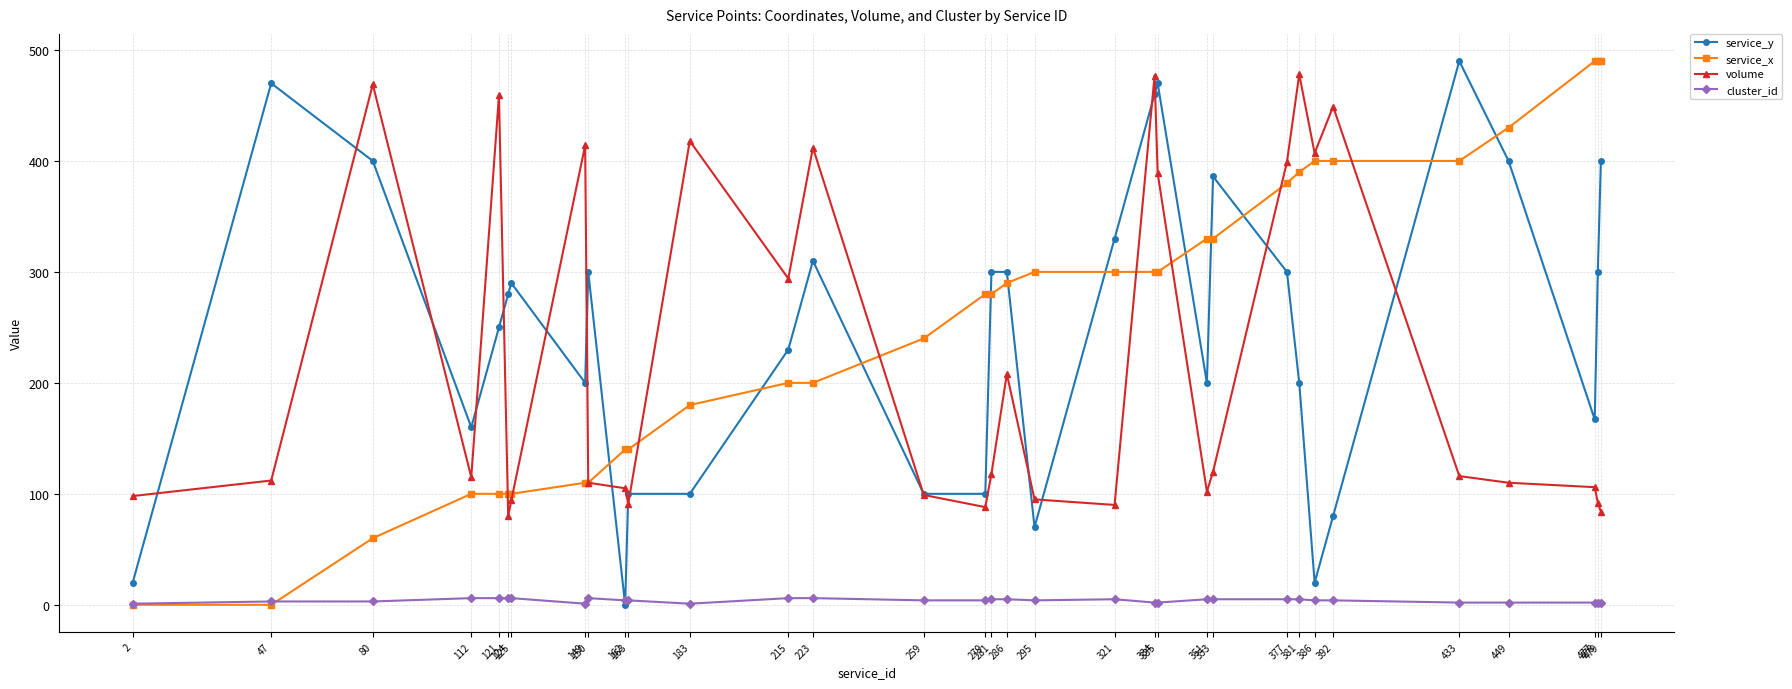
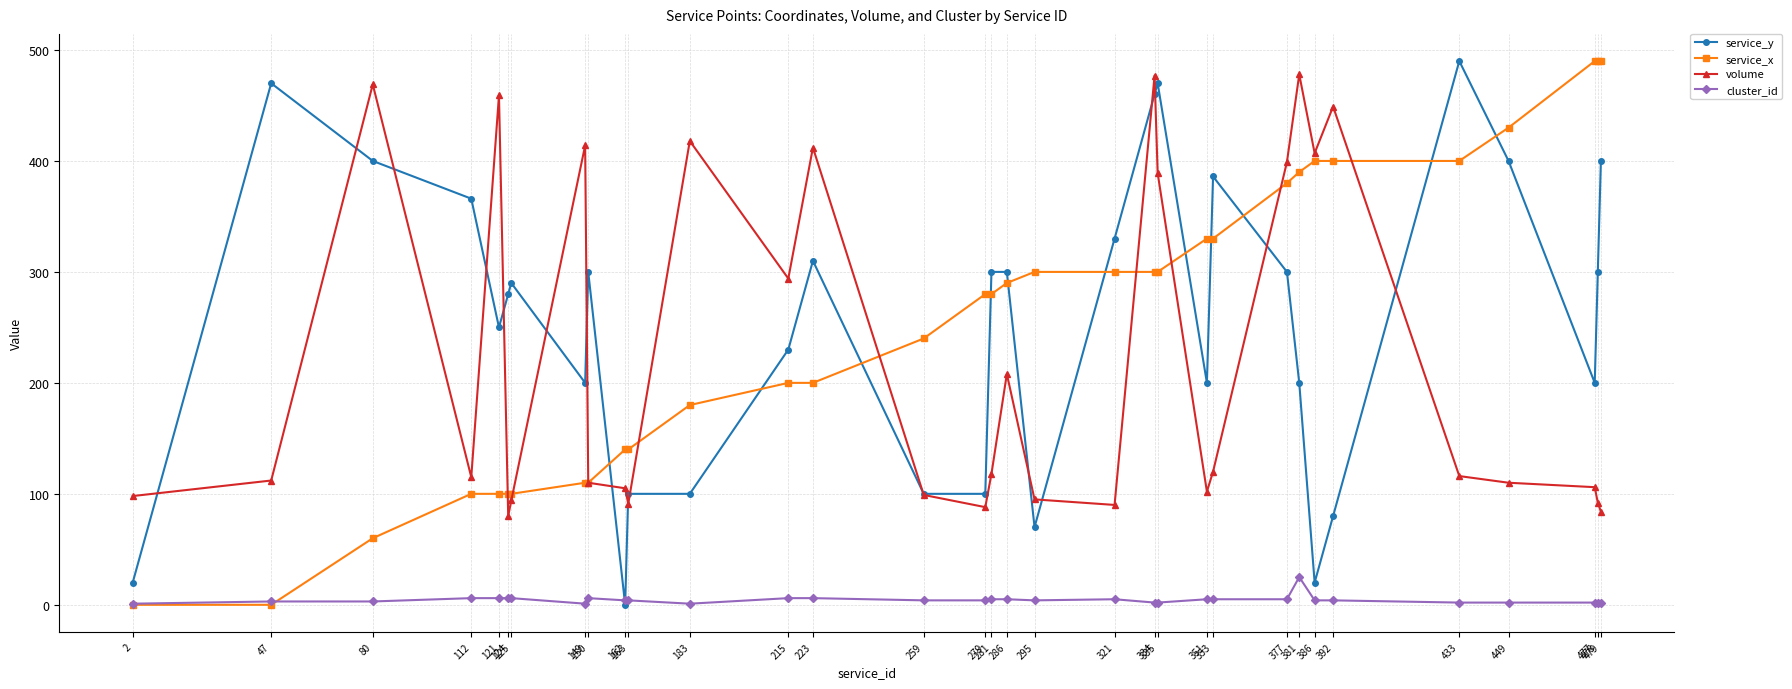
service_y, 112: 160 -> 366
cluster_id, 381: 5 -> 25
service_y, 477: 167 -> 200
